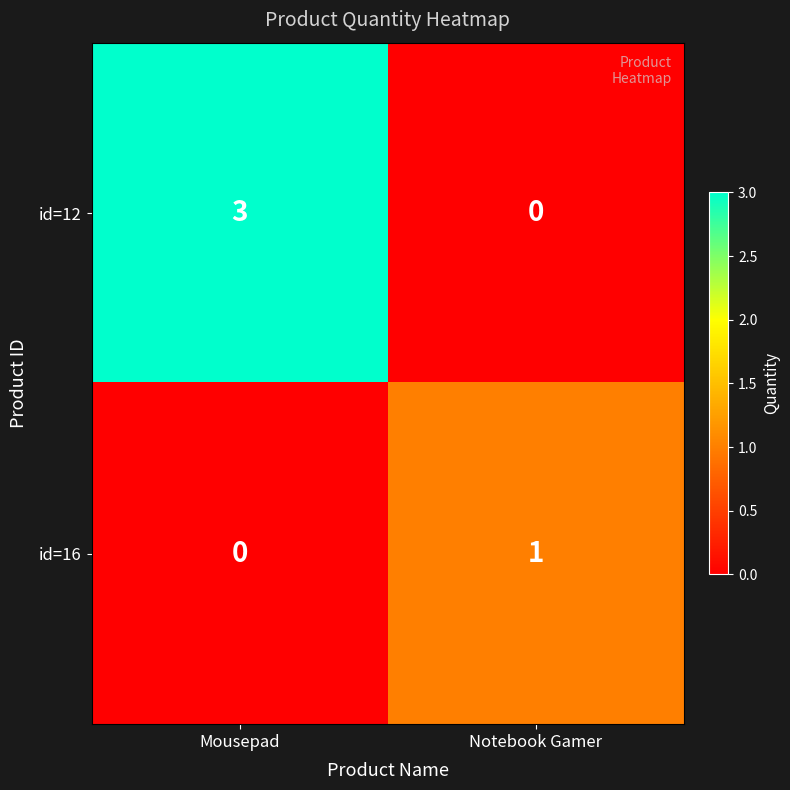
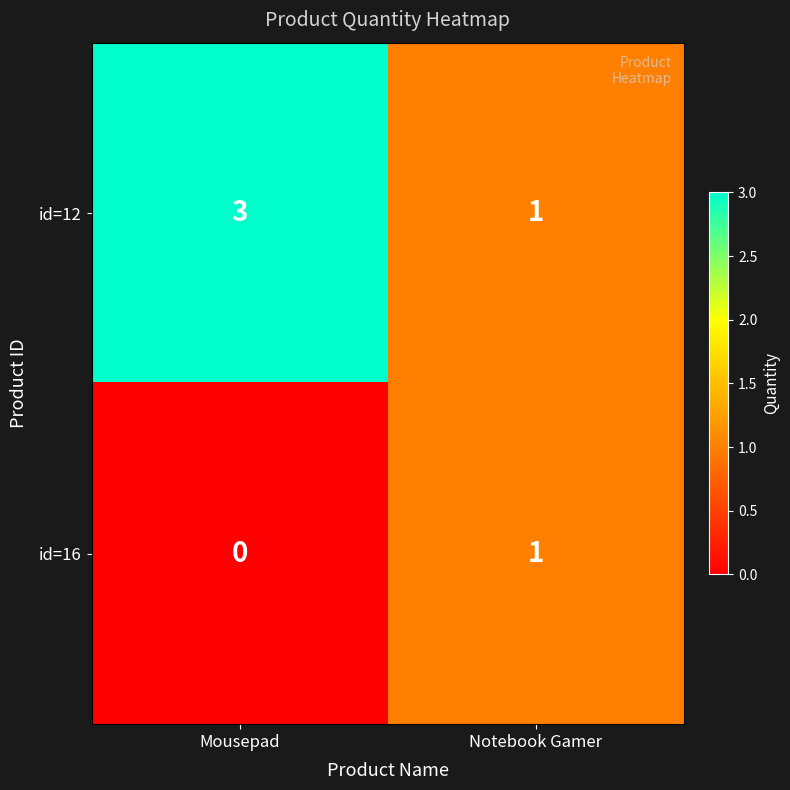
id=12, Notebook Gamer: 0 -> 1
